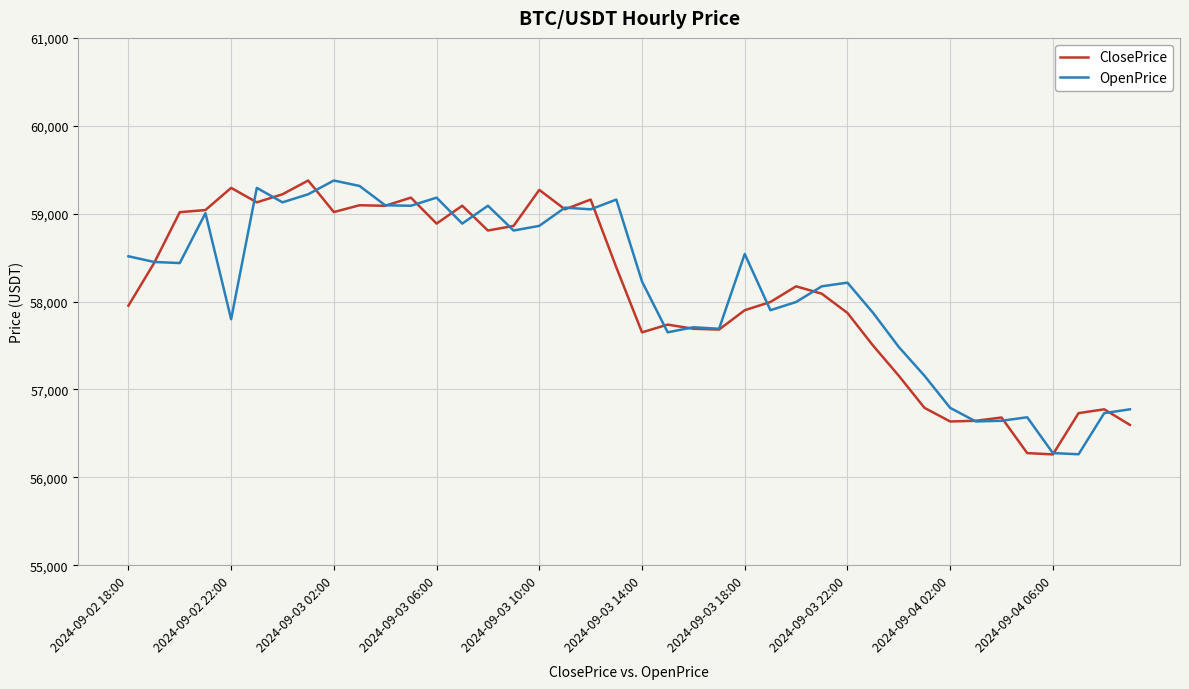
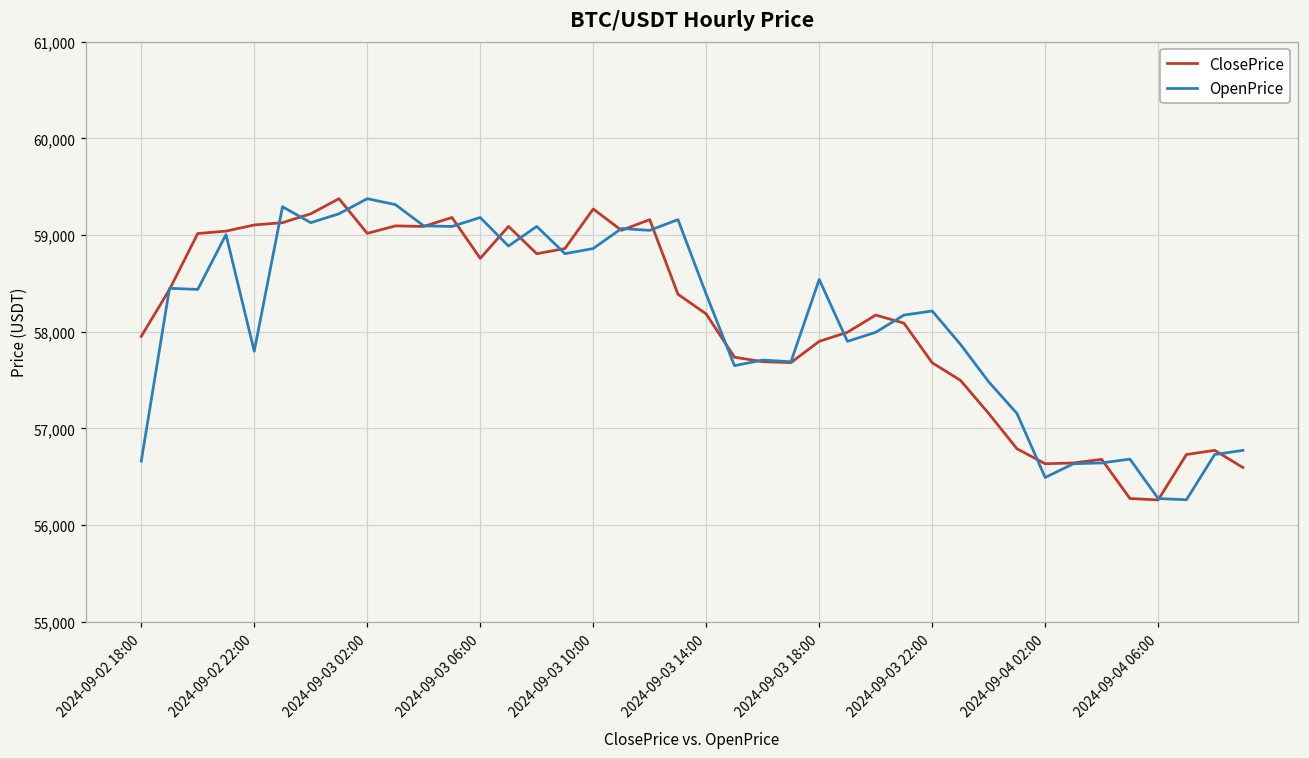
OpenPrice, 2024-09-02 18:00: 58,500 -> 56,700
ClosePrice, 2024-09-02 22:00: 59,300 -> 59,100
ClosePrice, 2024-09-03 06:00: 58,900 -> 58,800
ClosePrice, 2024-09-03 14:00: 57,600 -> 58,200
OpenPrice, 2024-09-03 14:00: 58,200 -> 58,400
ClosePrice, 2024-09-03 22:00: 57,900 -> 57,700
OpenPrice, 2024-09-04 02:00: 56,800 -> 56,500
